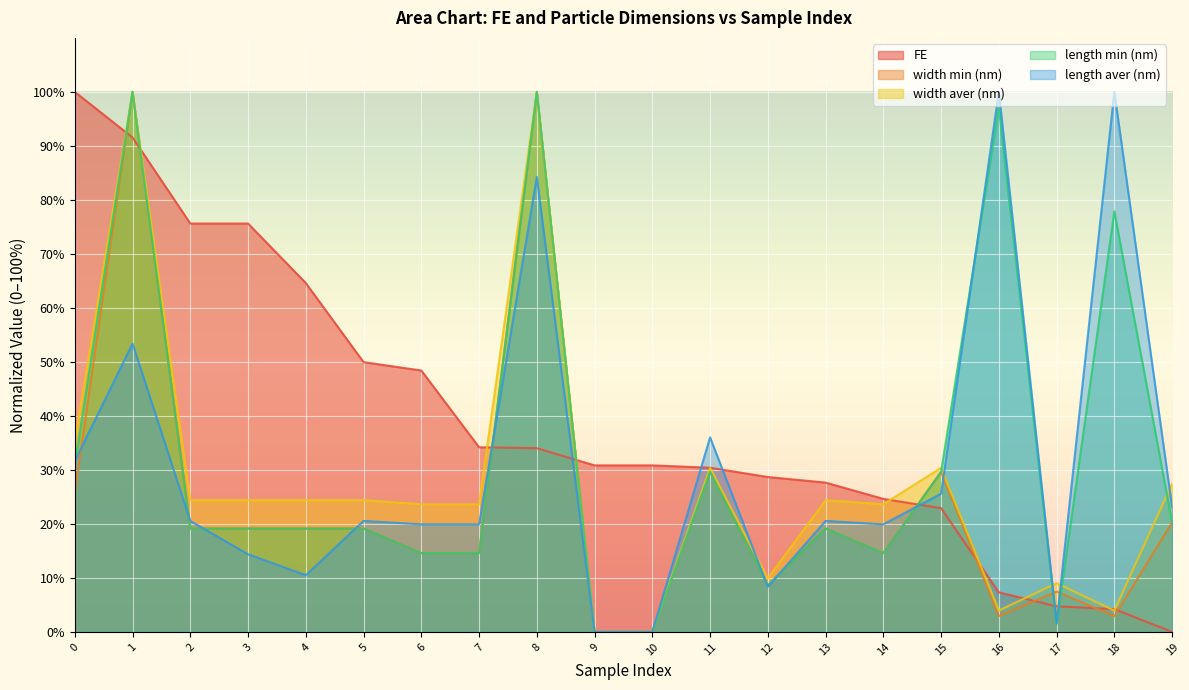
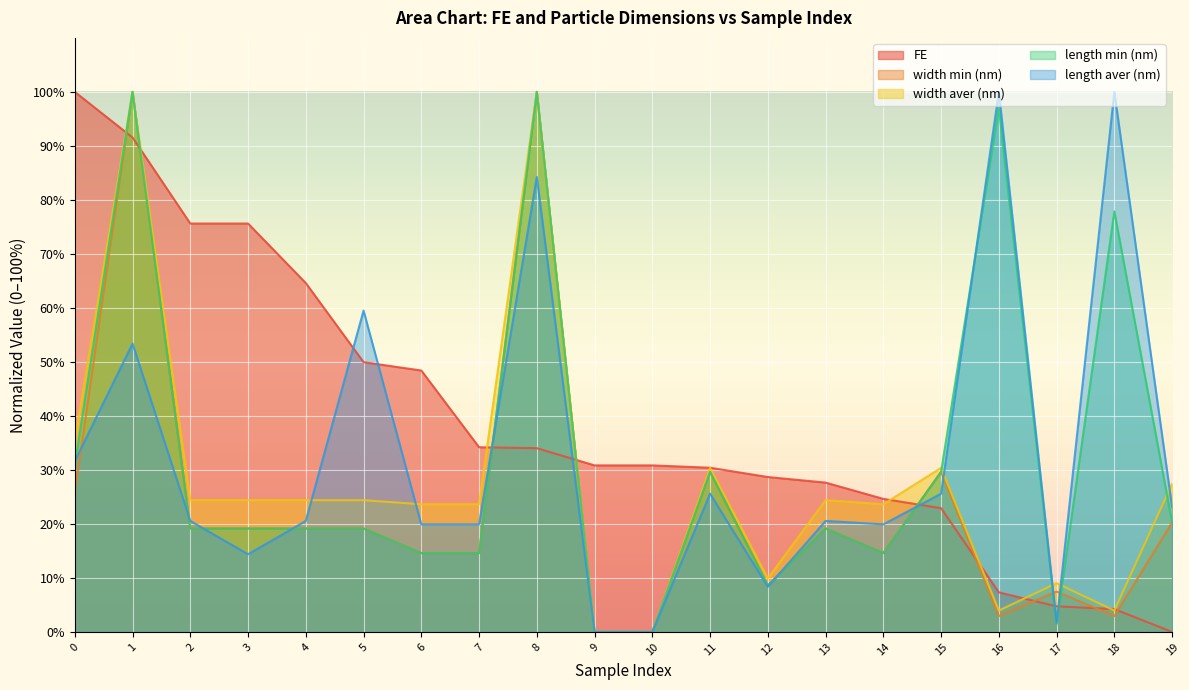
length aver (nm), 4: 10% -> 21%
length aver (nm), 5: 21% -> 60%
length aver (nm), 11: 36% -> 26%
